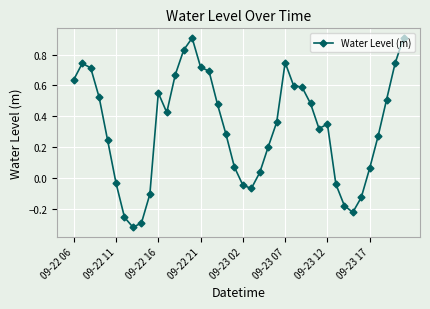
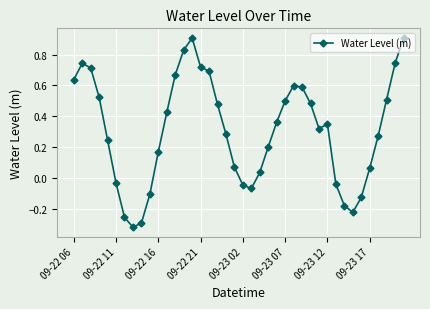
09-22 16: 0.55 -> 0.17
09-23 07: 0.75 -> 0.50
